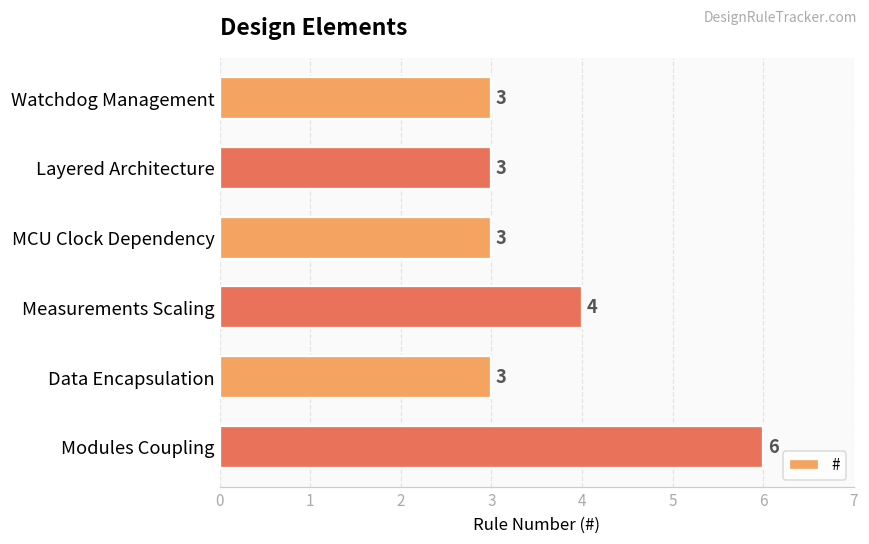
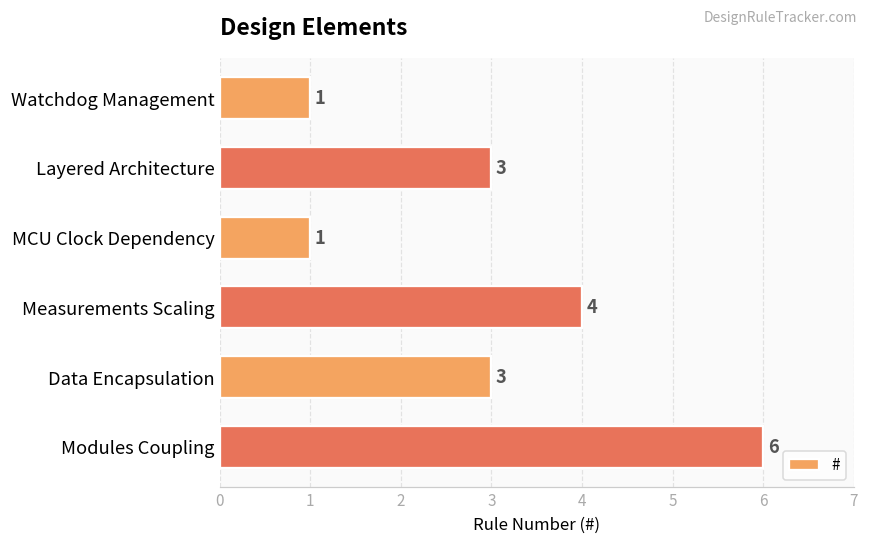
Watchdog Management: 3 -> 1
MCU Clock Dependency: 3 -> 1
